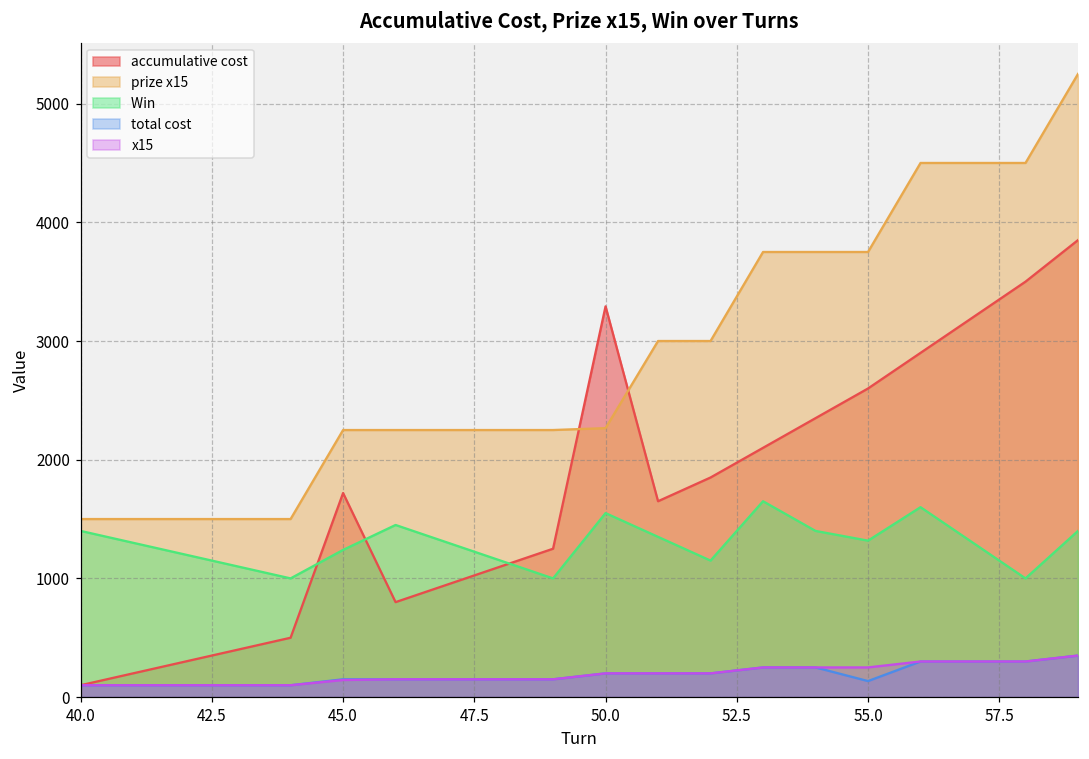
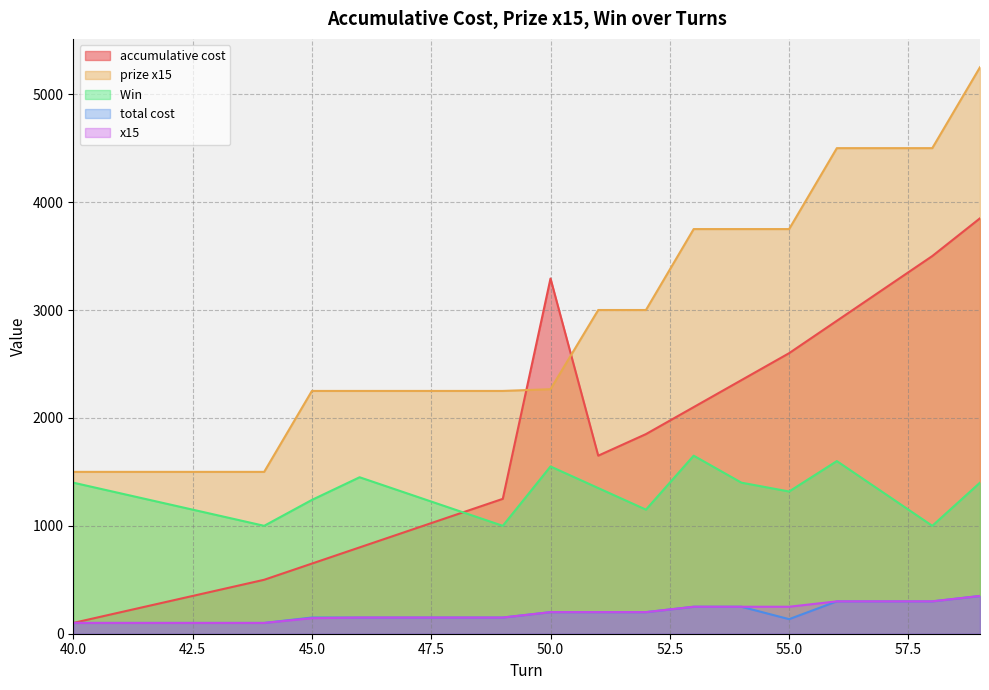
accumulative cost, 45.0: 1720 -> 650
